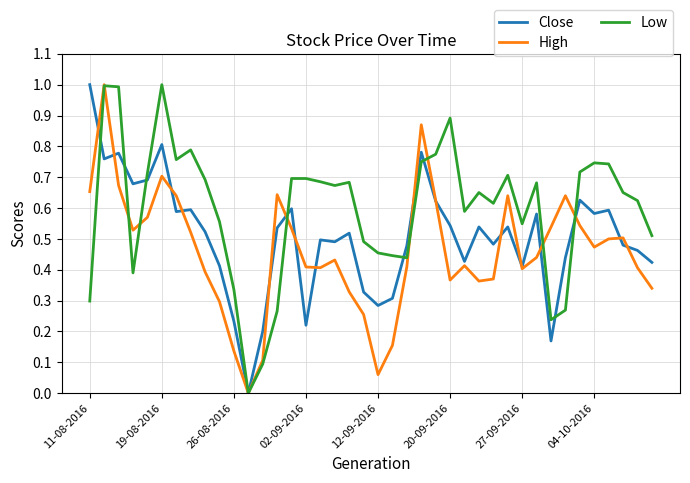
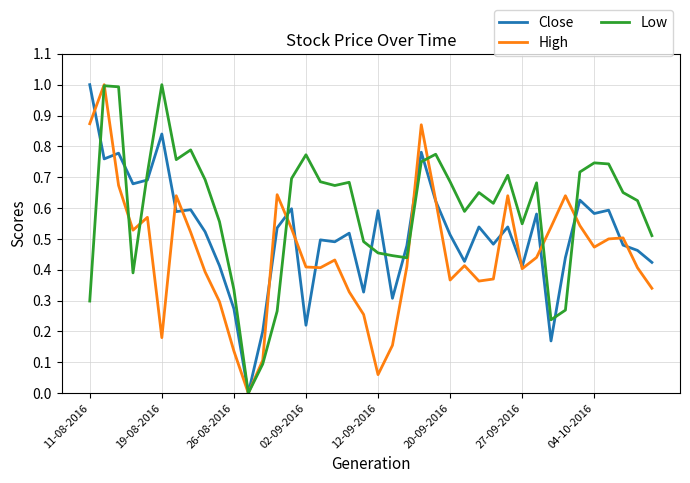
High, 11-08-2016: 0.65 -> 0.87
Close, 19-08-2016: 0.81 -> 0.84
High, 19-08-2016: 0.70 -> 0.18
Close, 26-08-2016: 0.23 -> 0.27
Low, 02-09-2016: 0.70 -> 0.77
Close, 12-09-2016: 0.28 -> 0.59
Close, 20-09-2016: 0.54 -> 0.51
Low, 20-09-2016: 0.89 -> 0.69
